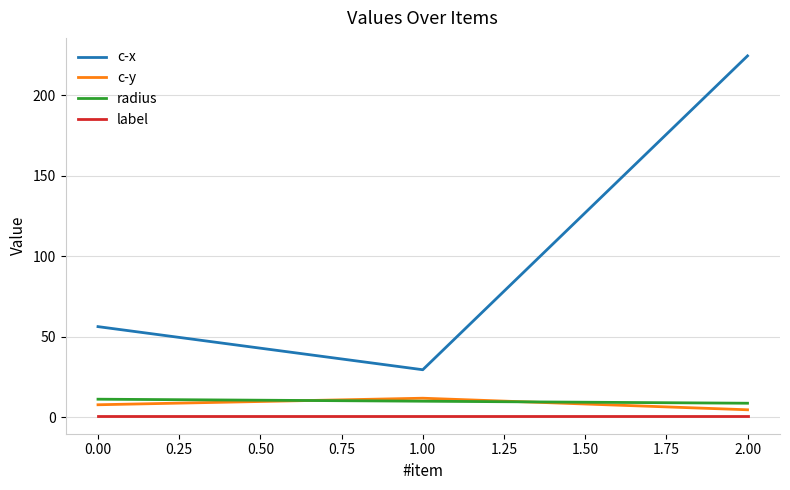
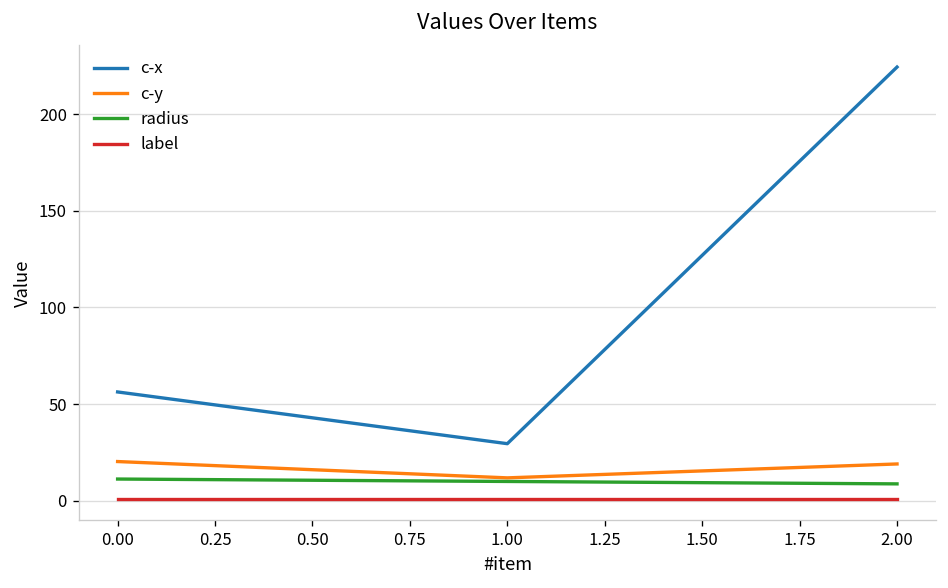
c-y, 0.00: 8 -> 20
c-y, 2.00: 5 -> 19
